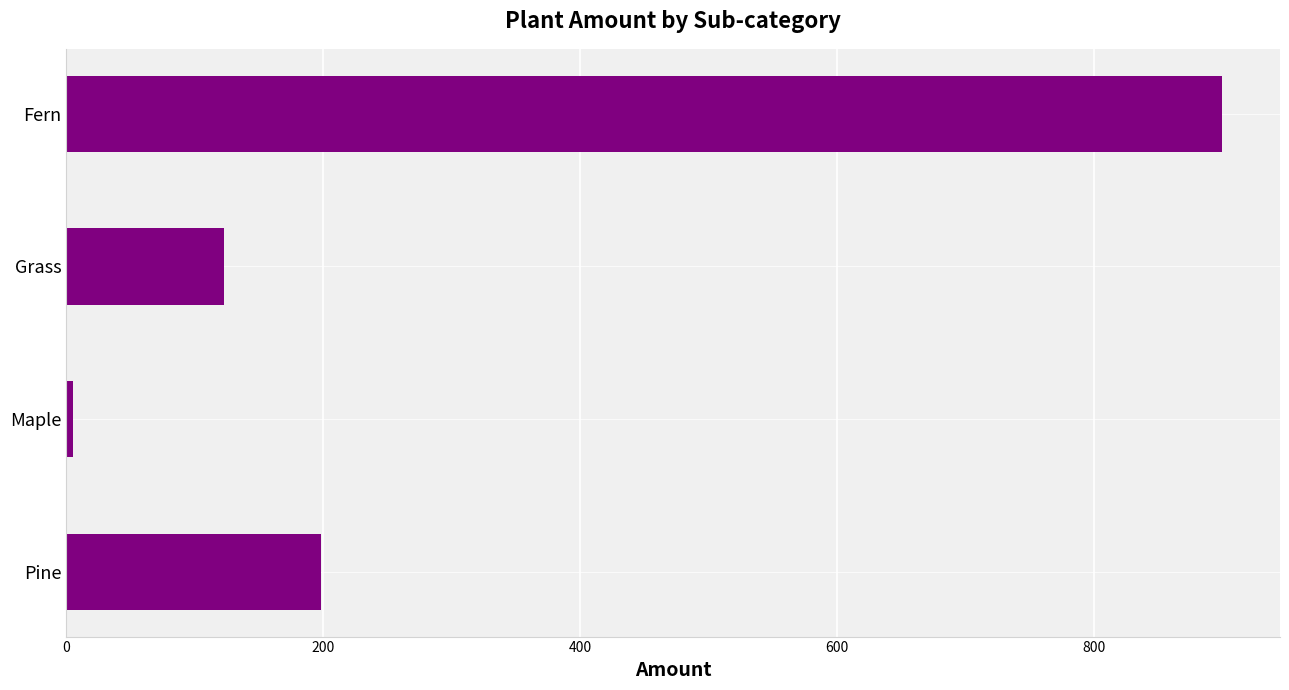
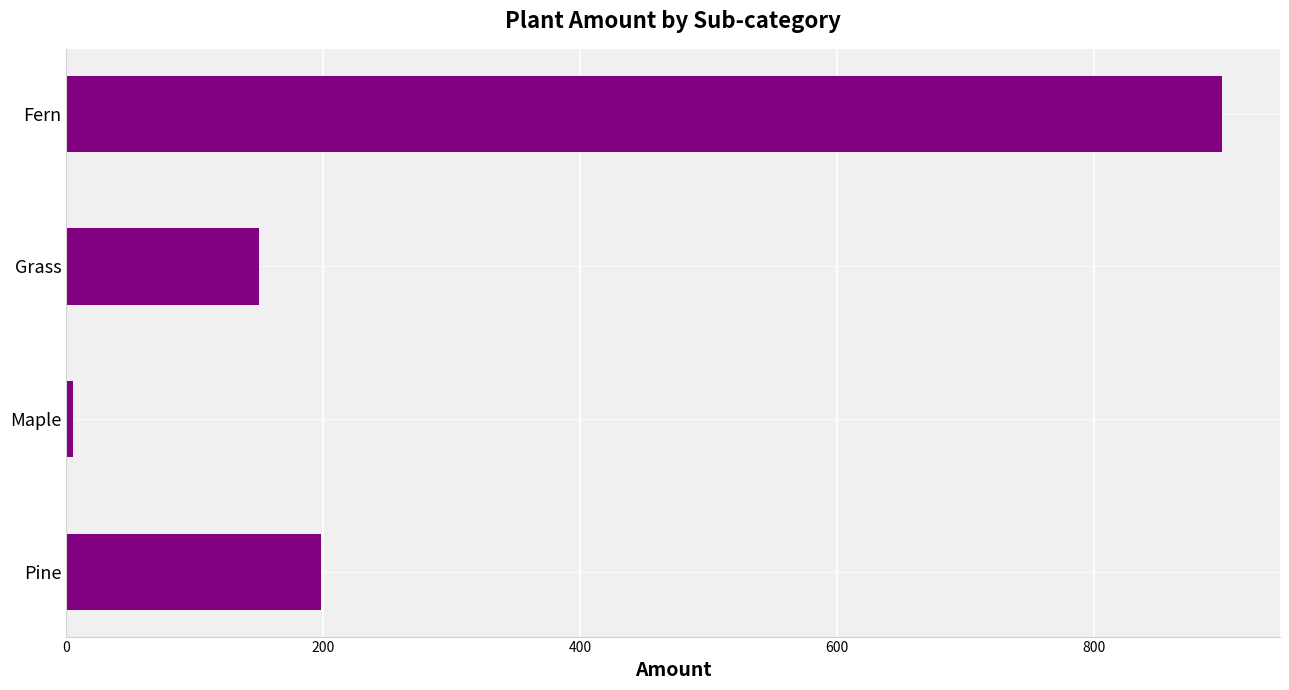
Grass: 123 -> 150
